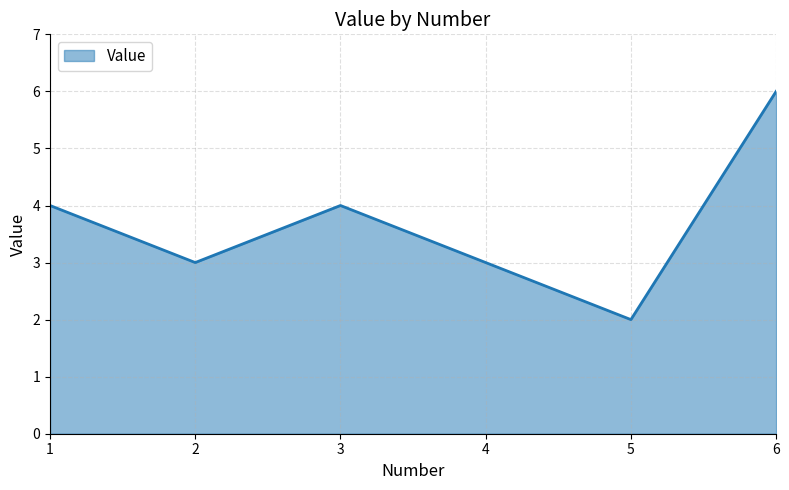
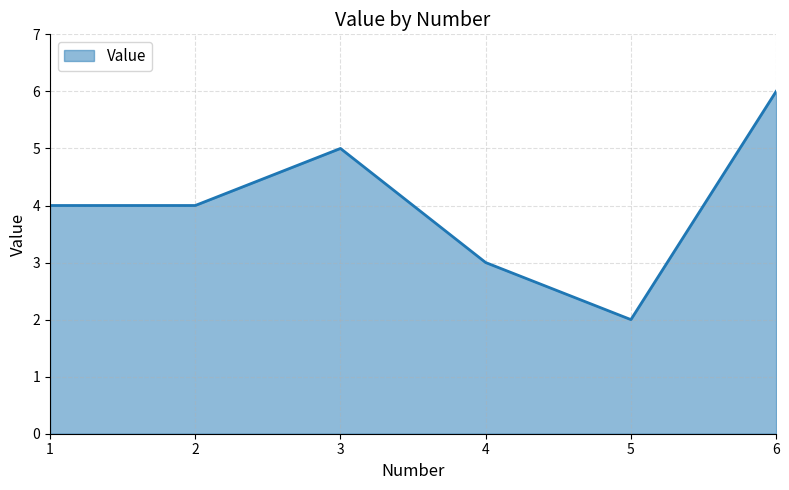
2: 3 -> 4
3: 4 -> 5
